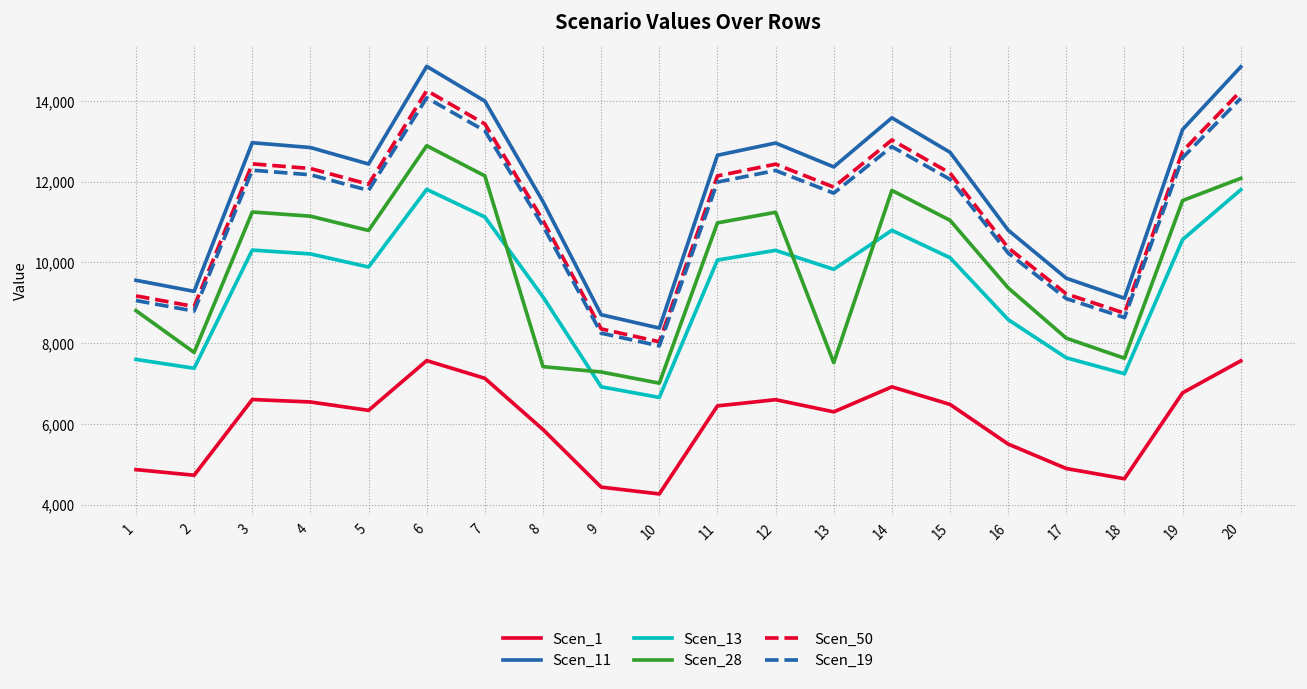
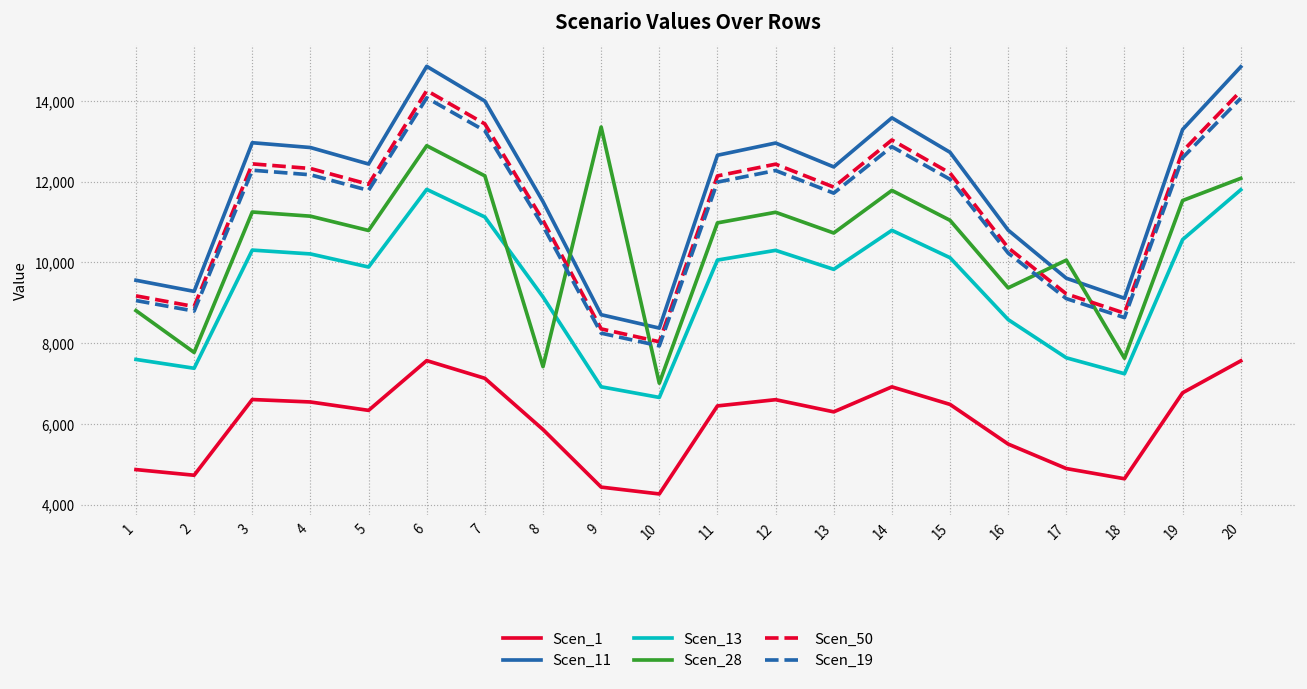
Scen_28, 9: 7,300 -> 13,400
Scen_28, 13: 7,500 -> 10,700
Scen_28, 17: 8,100 -> 10,100
